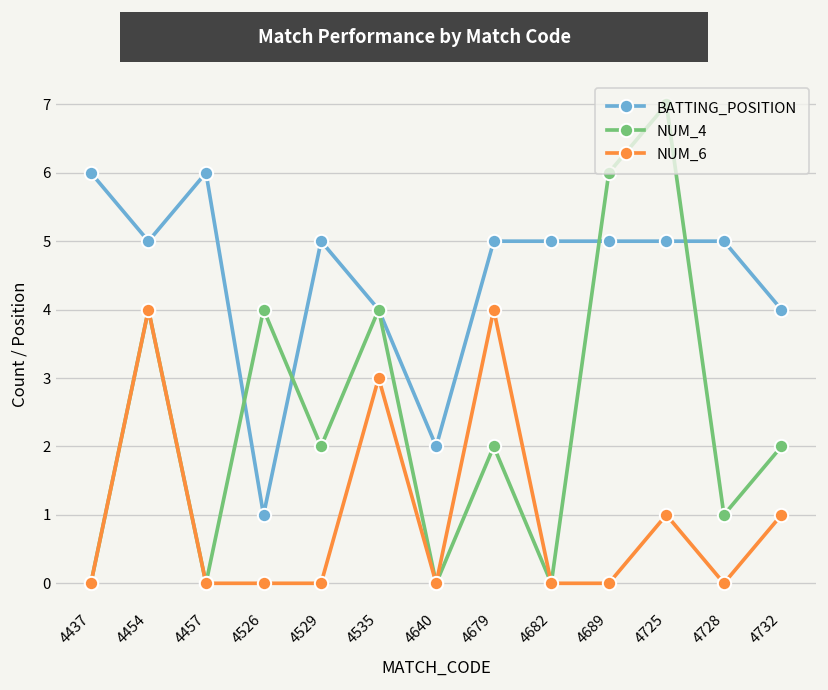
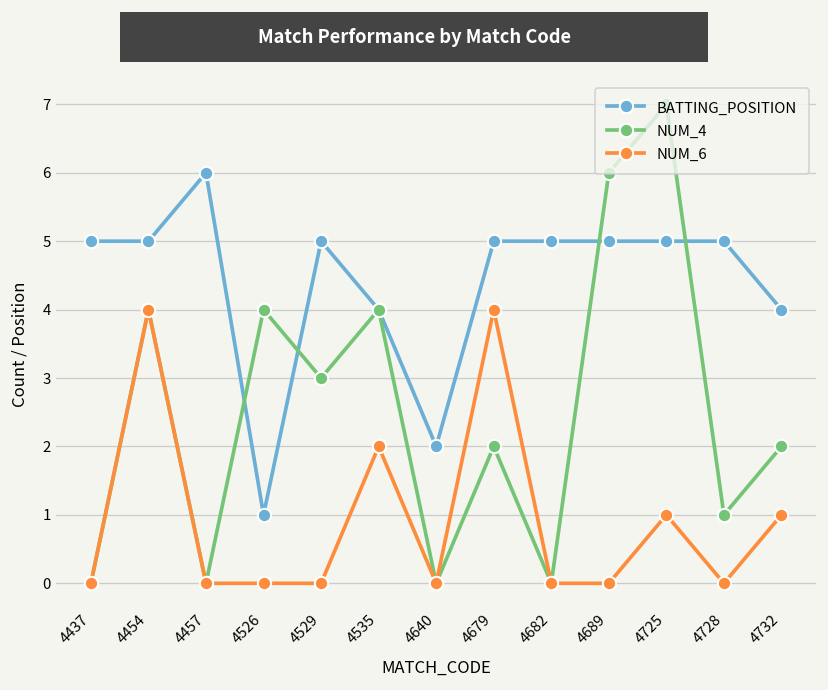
BATTING_POSITION, 4437: 6 -> 5
NUM_4, 4529: 2 -> 3
NUM_6, 4535: 3 -> 2
